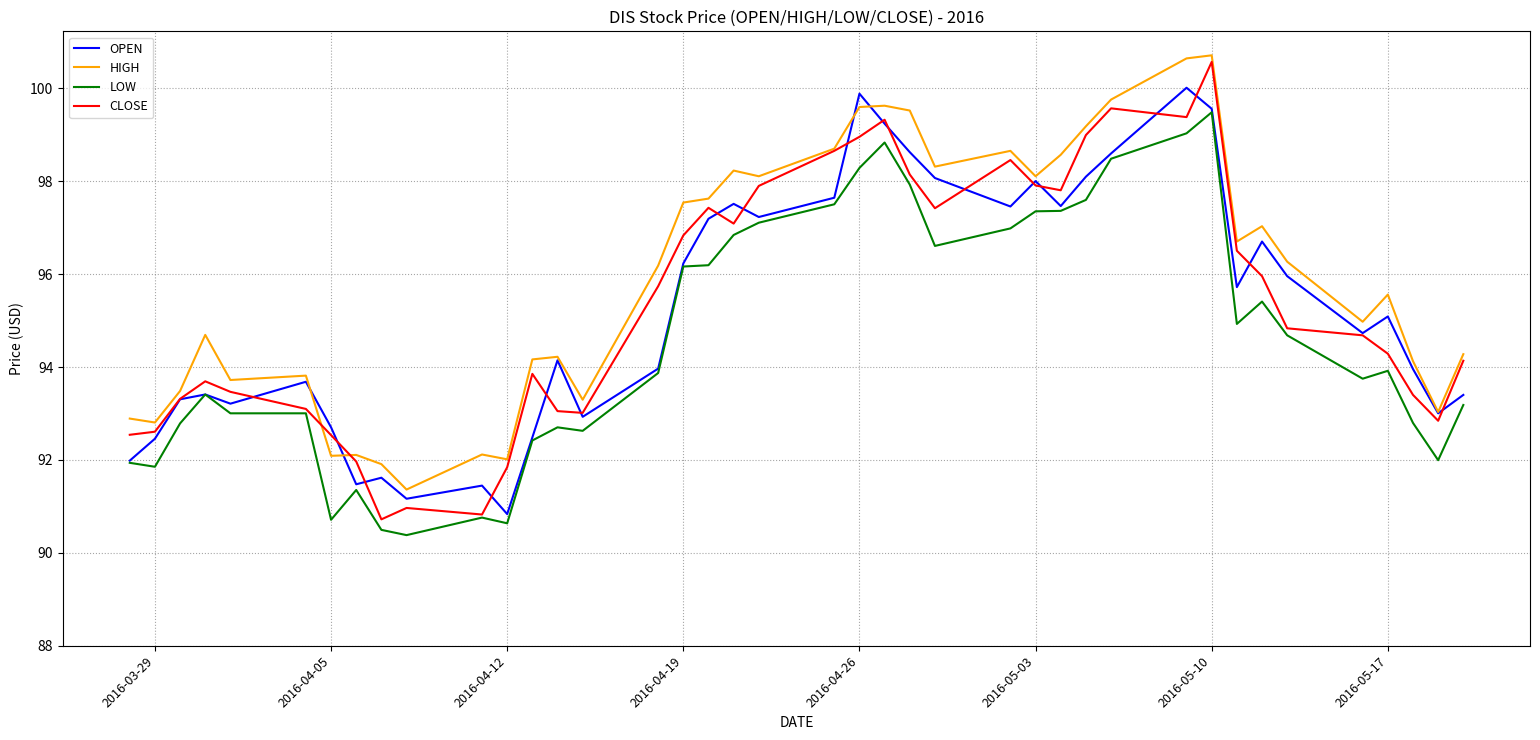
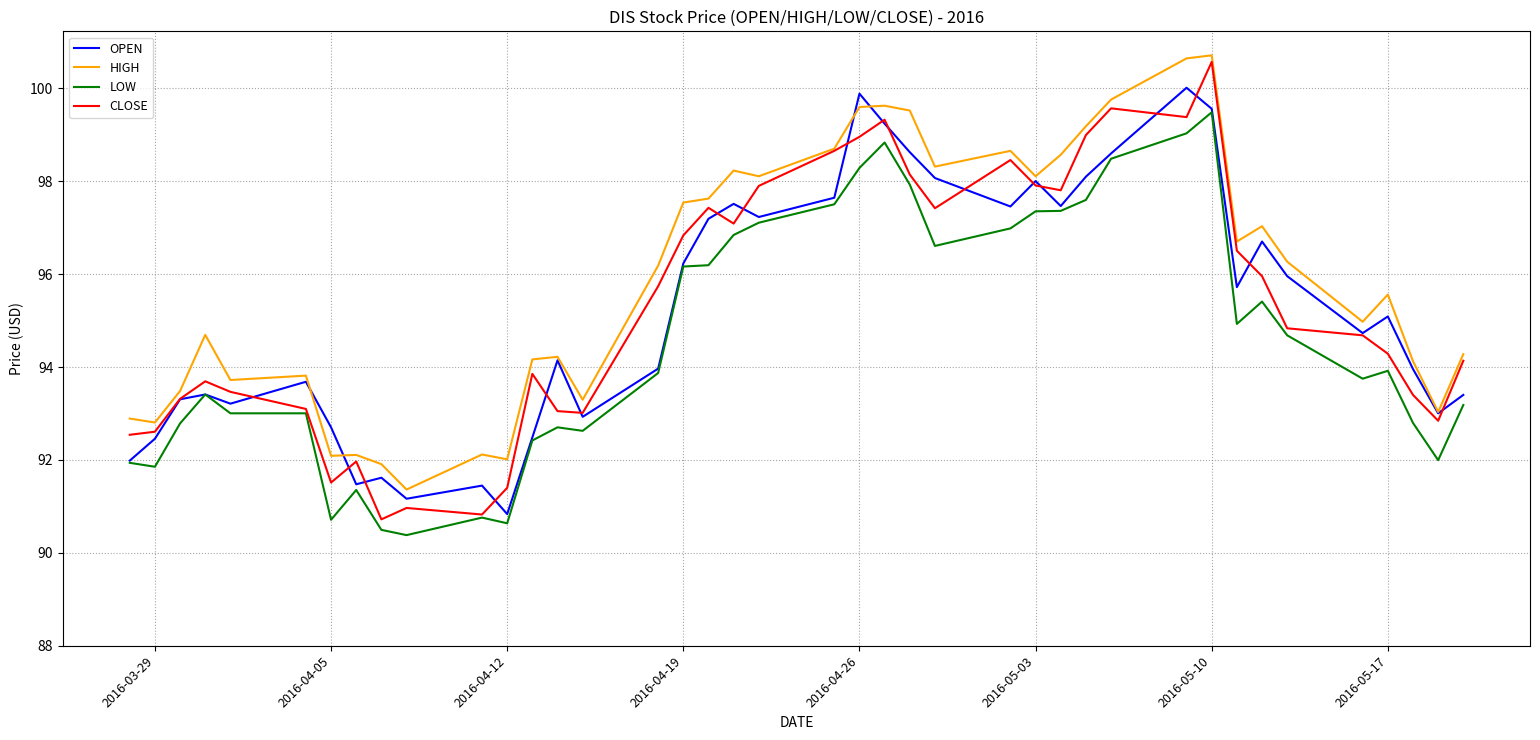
CLOSE, 2016-04-05: 92.5 -> 91.5
CLOSE, 2016-04-12: 91.8 -> 91.4
